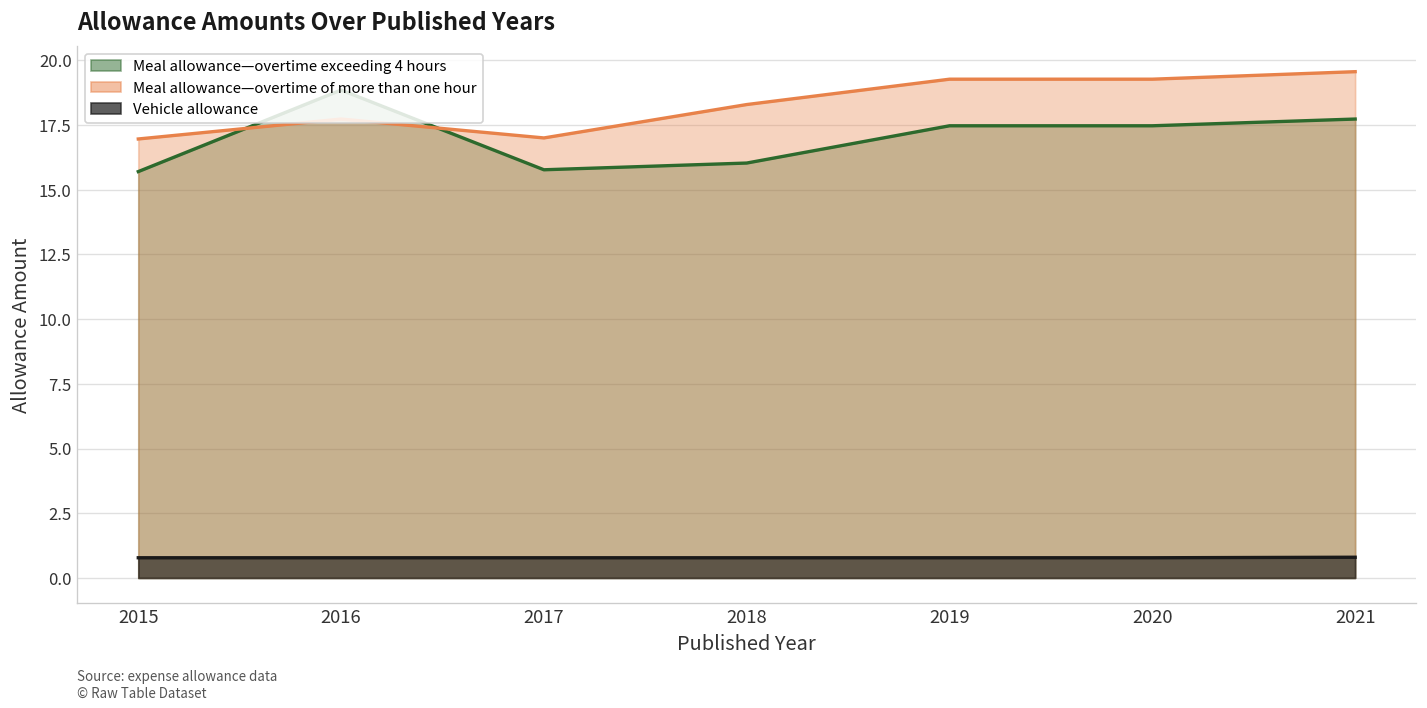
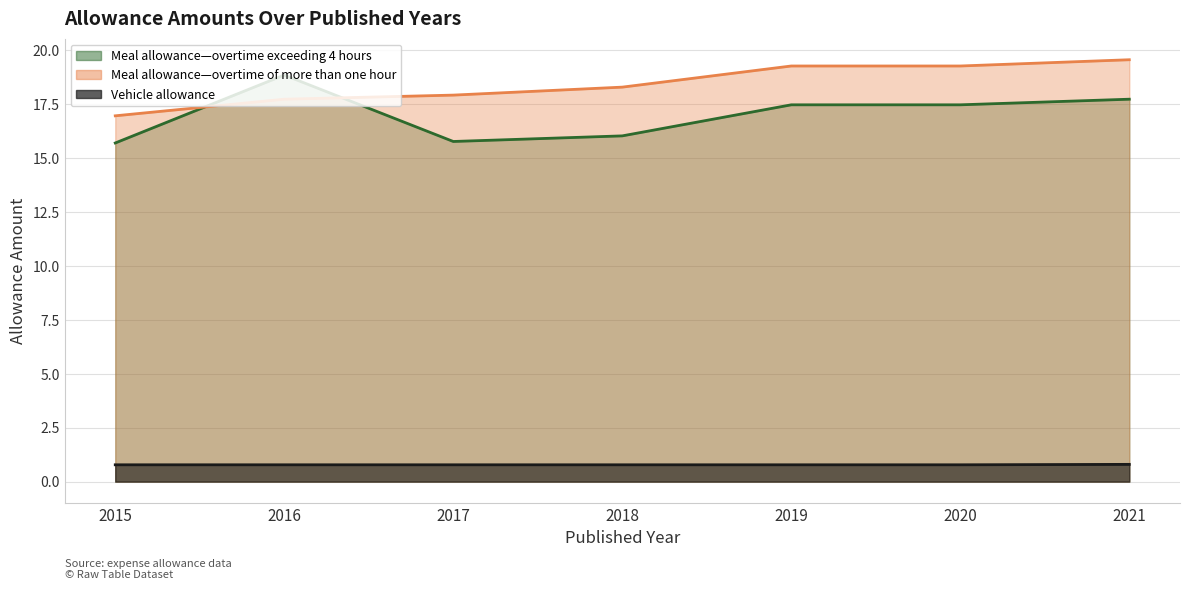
Meal allowance—overtime of more than one hour, 2017: 17.0 -> 17.9
